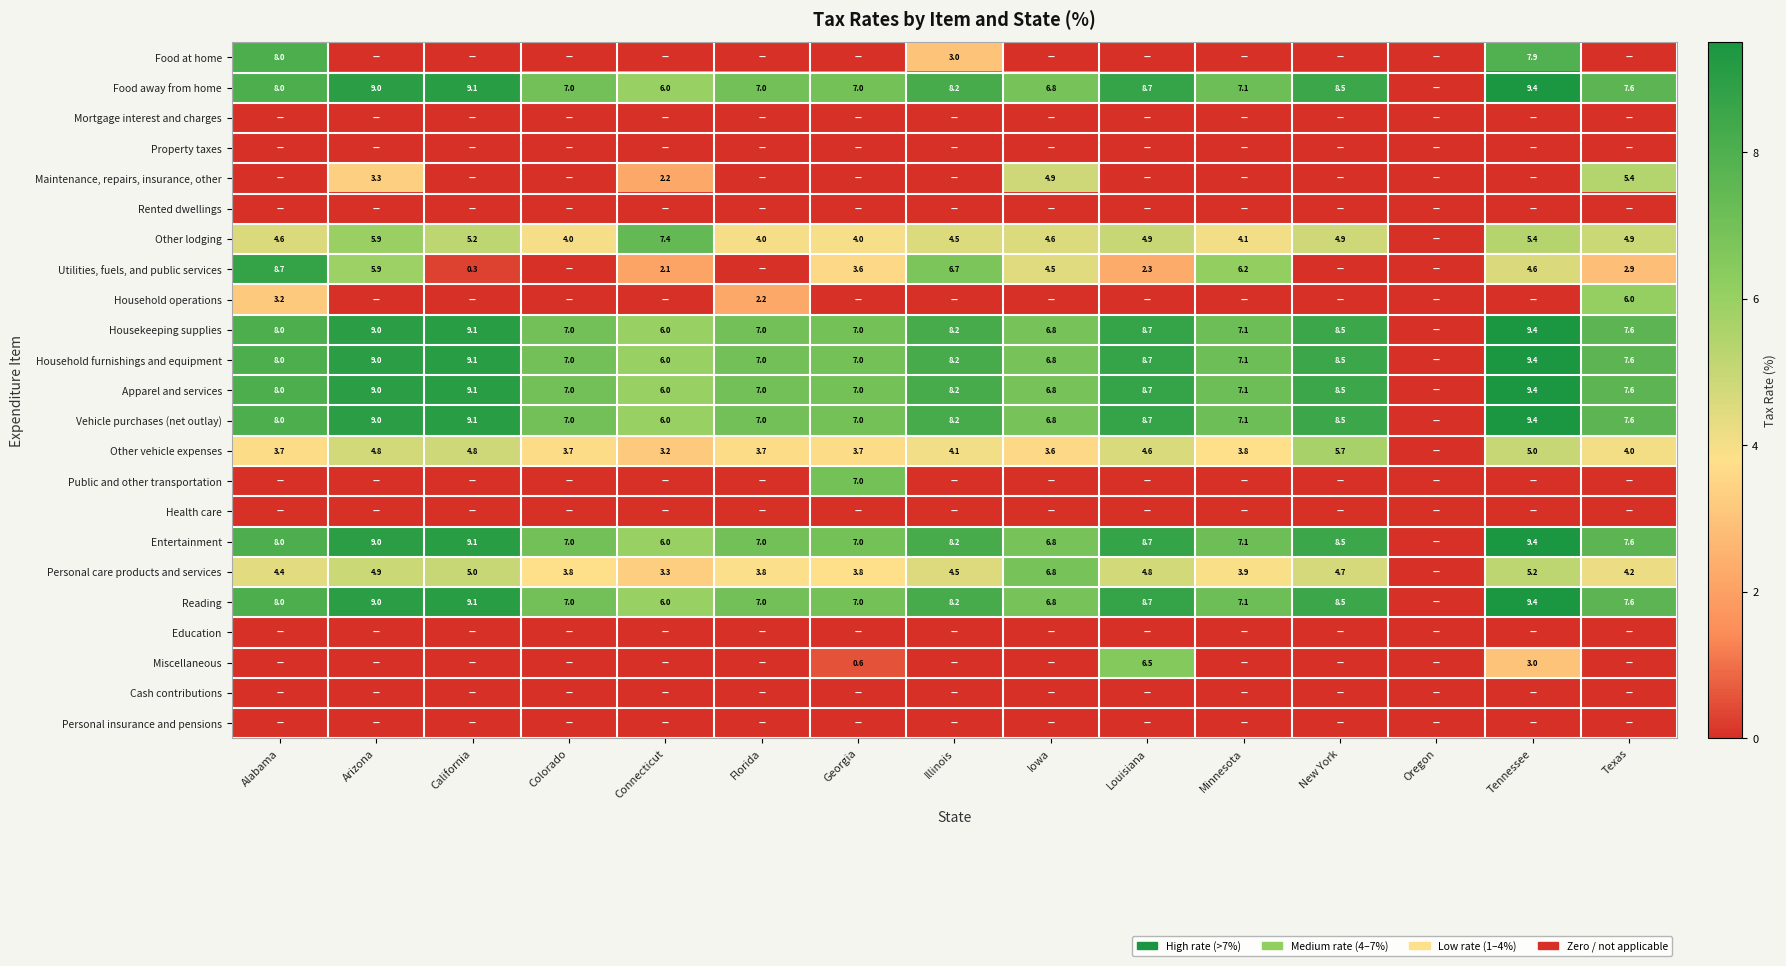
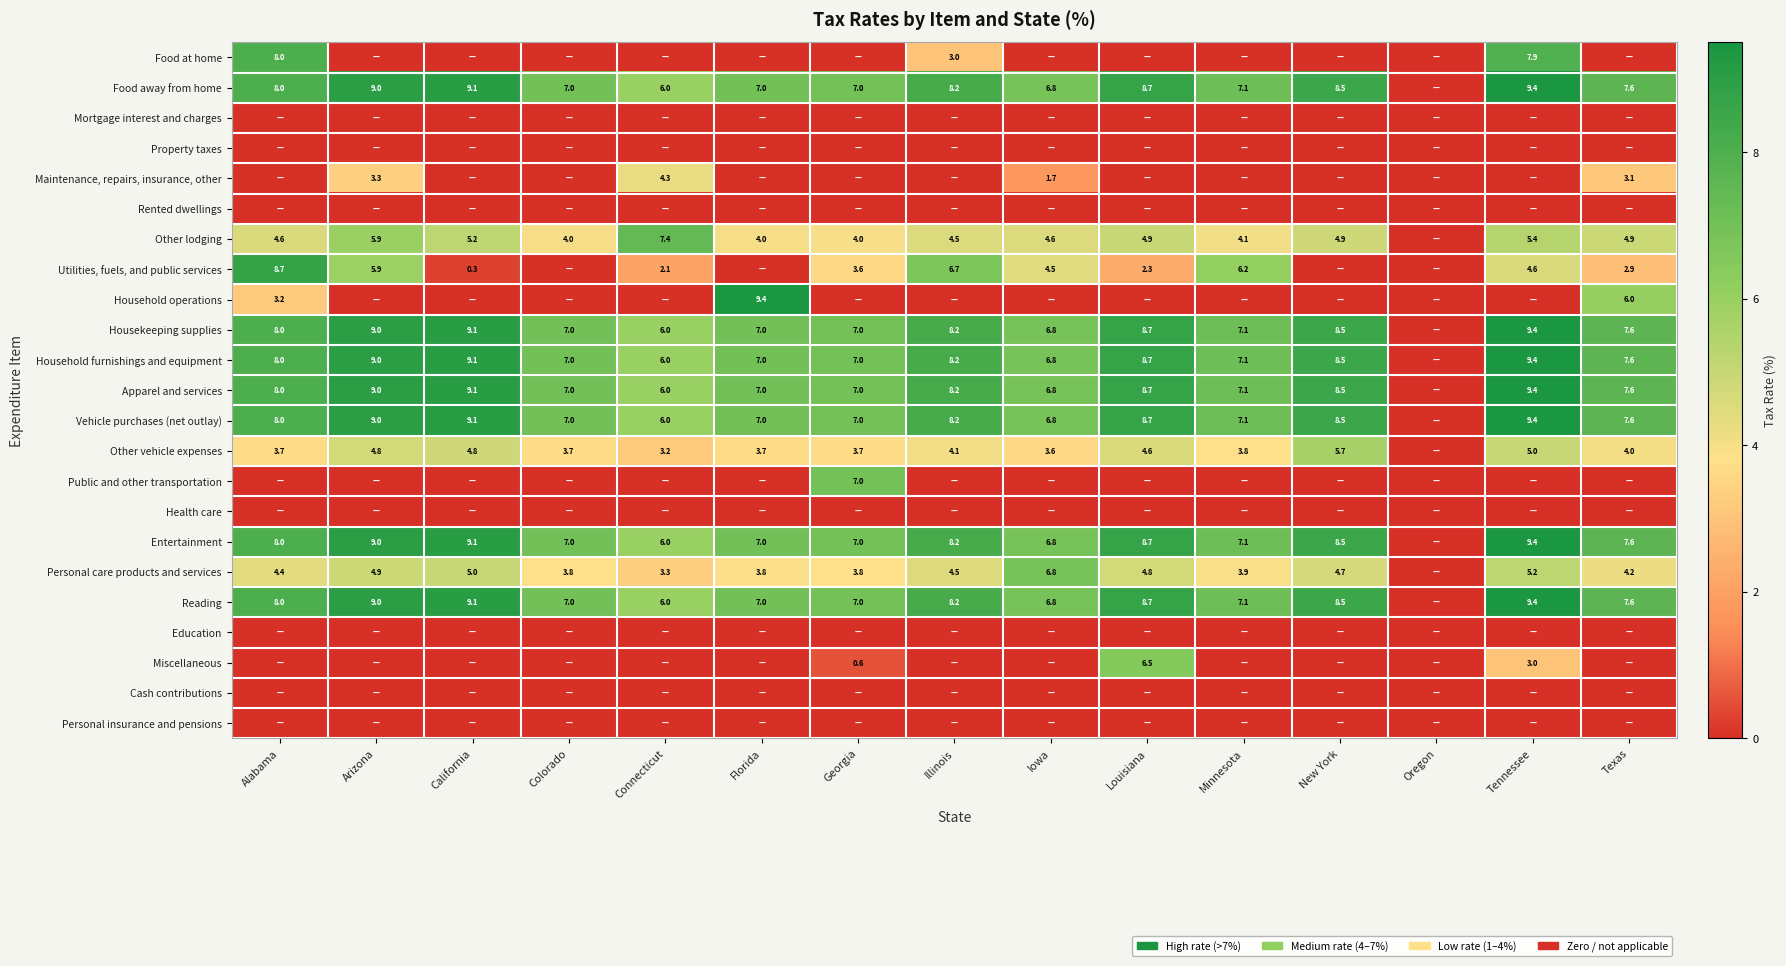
Maintenance, repairs, insurance, other, Connecticut: 2.2 -> 4.3
Maintenance, repairs, insurance, other, Iowa: 4.9 -> 1.7
Maintenance, repairs, insurance, other, Texas: 5.4 -> 3.1
Household operations, Florida: 2.2 -> 9.4
